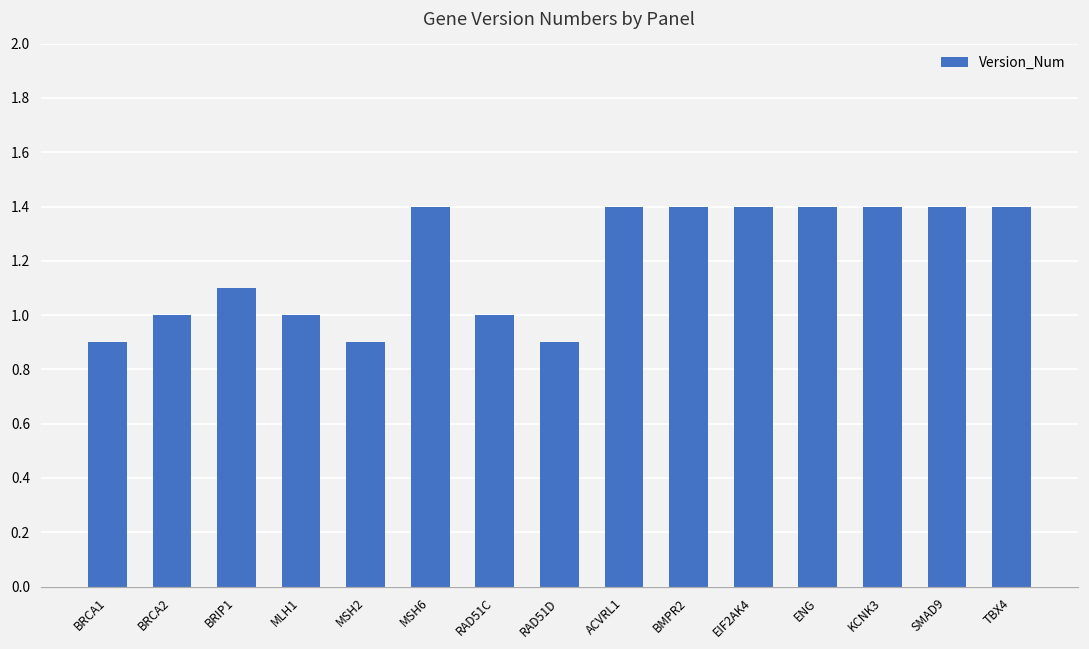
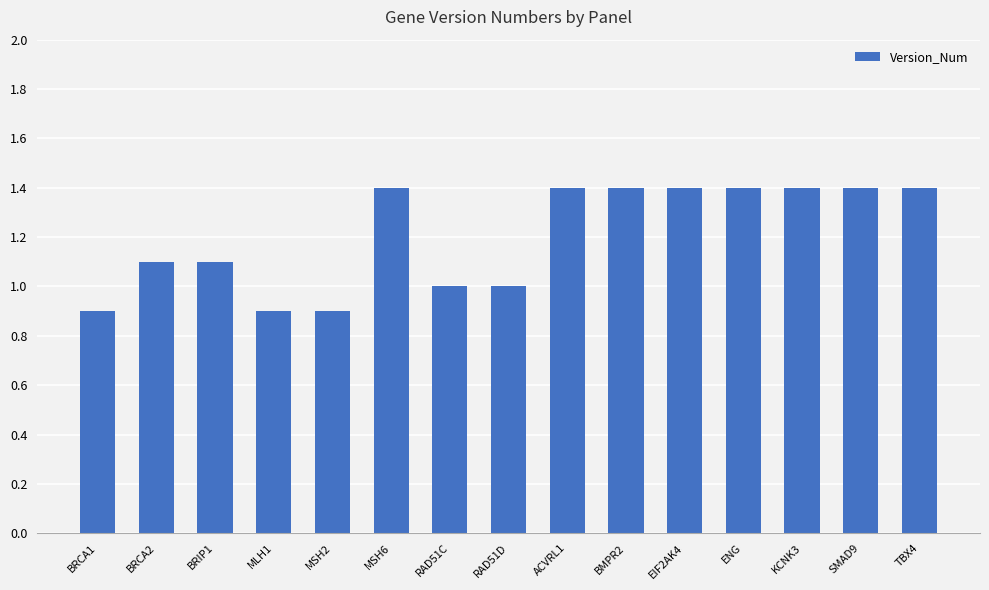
BRCA2: 1.0 -> 1.1
MLH1: 1.0 -> 0.9
RAD51D: 0.9 -> 1.0
